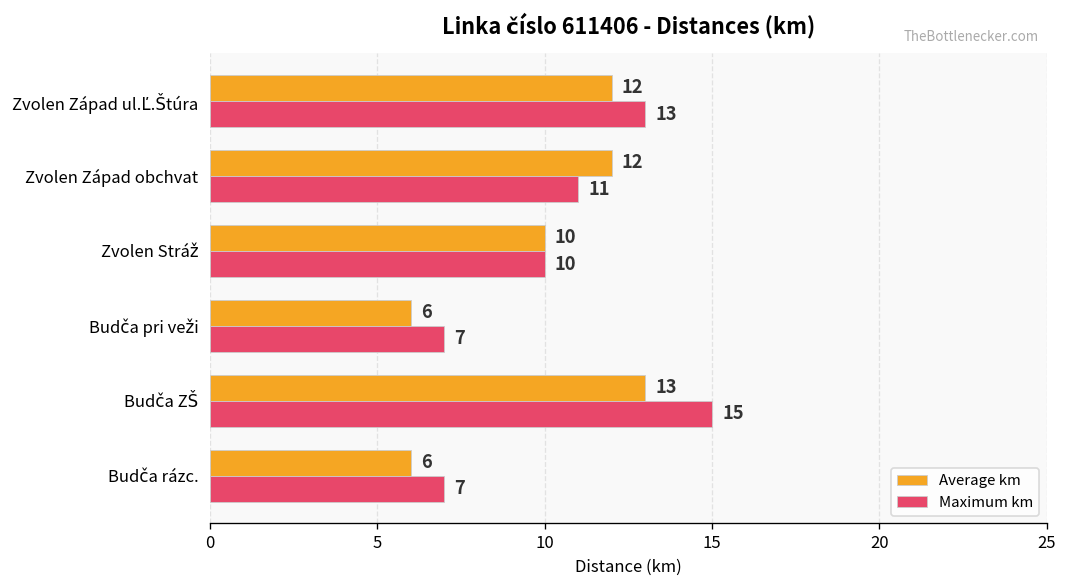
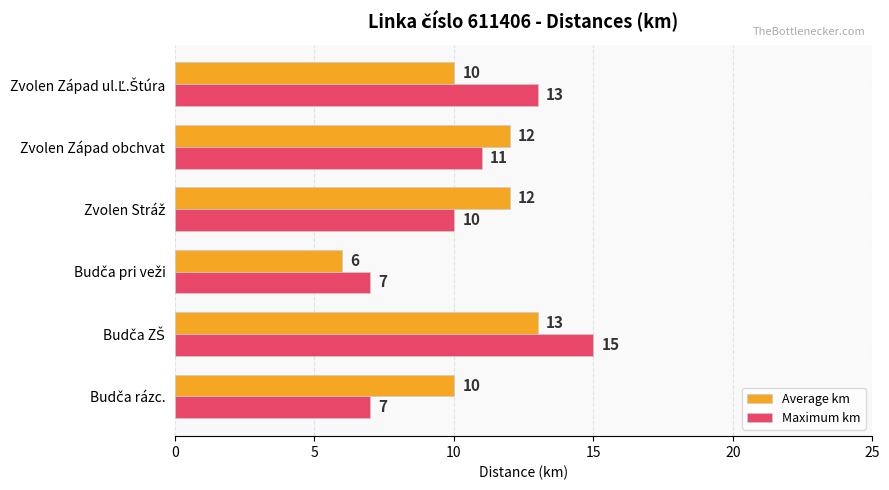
Average km, Zvolen Západ ul.Ľ.Štúra: 12 -> 10
Average km, Zvolen Stráž: 10 -> 12
Average km, Budča rázc.: 6 -> 10
